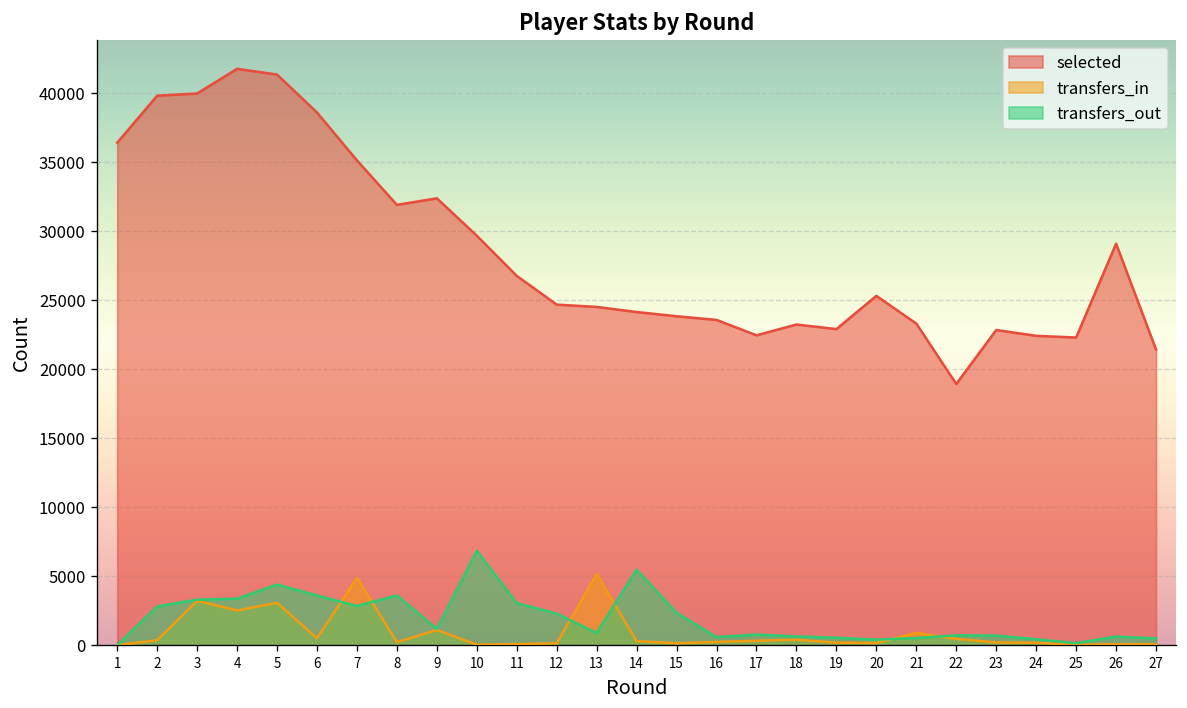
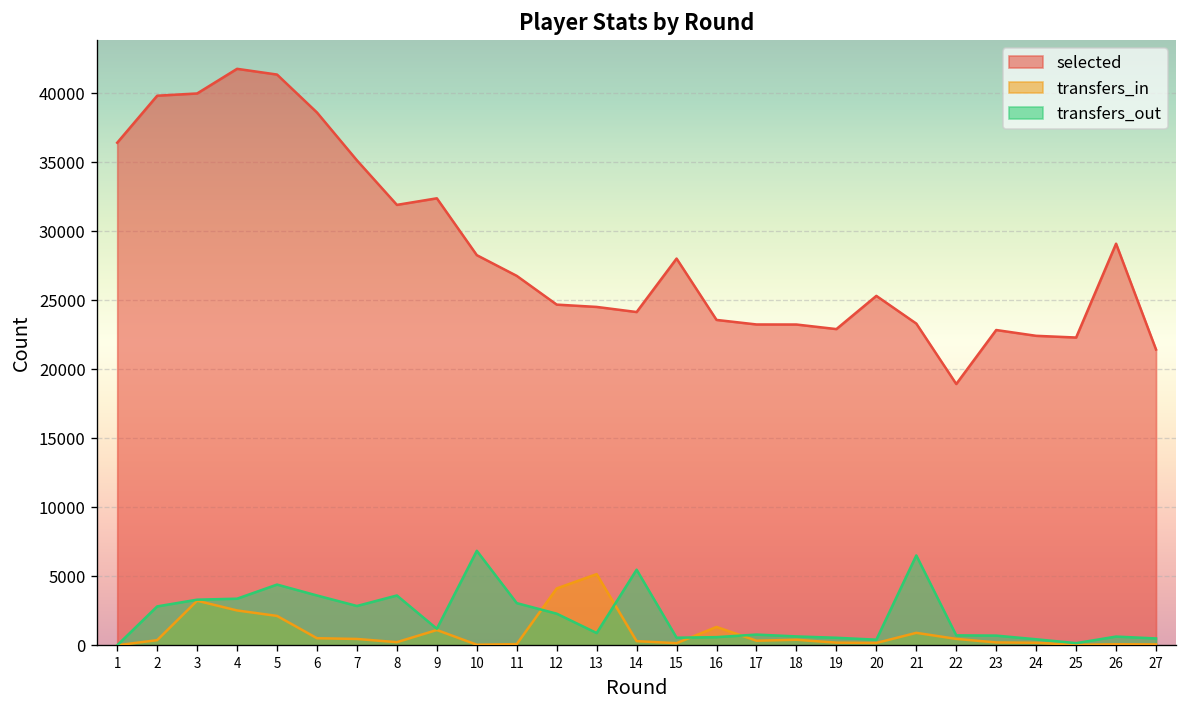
transfers_in, 5: 3100 -> 2100
transfers_in, 7: 4900 -> 500
selected, 10: 29700 -> 28300
transfers_in, 12: 100 -> 4100
selected, 15: 23800 -> 28000
transfers_out, 15: 2400 -> 500
transfers_in, 16: 200 -> 1300
selected, 17: 22500 -> 23200
transfers_out, 21: 500 -> 6500
